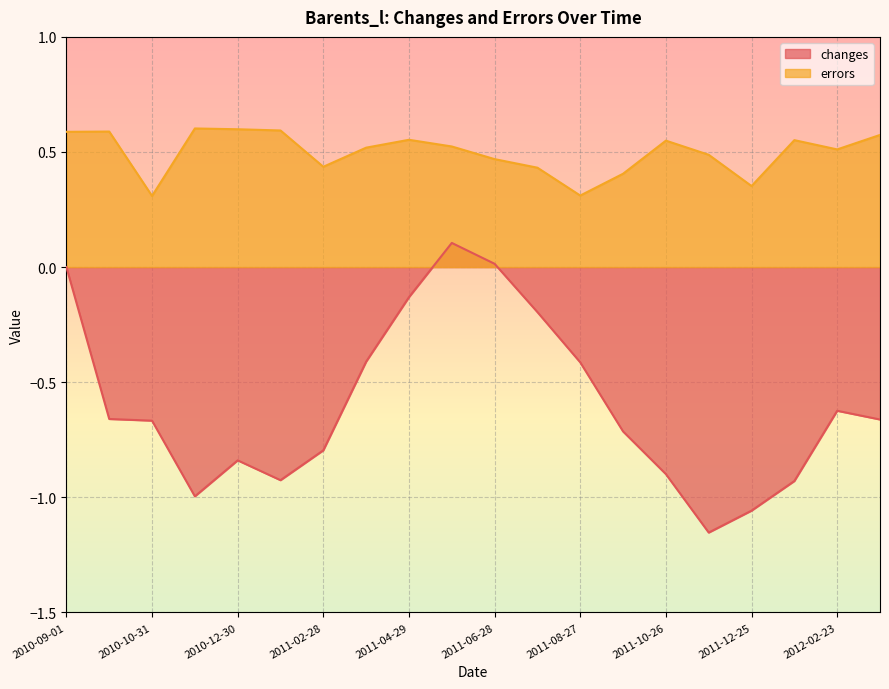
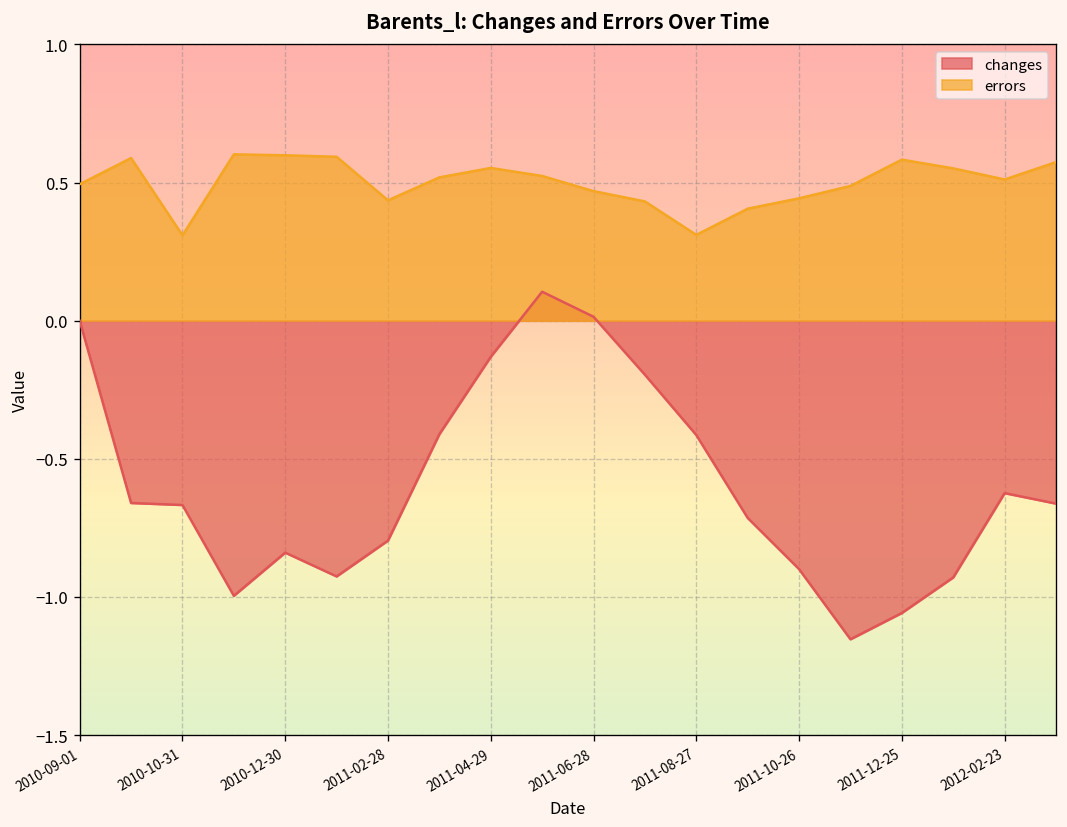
errors, 2010-09-01: 0.59 -> 0.49
errors, 2011-10-26: 0.55 -> 0.44
errors, 2011-12-25: 0.35 -> 0.58
